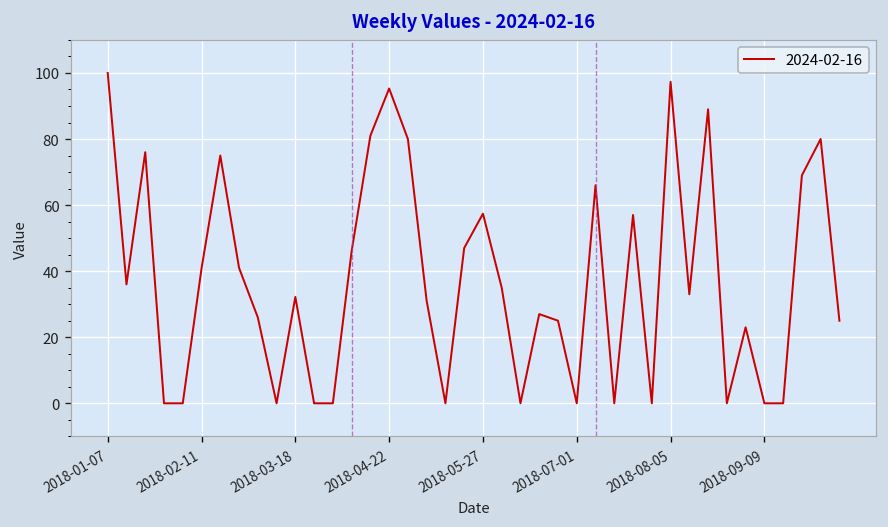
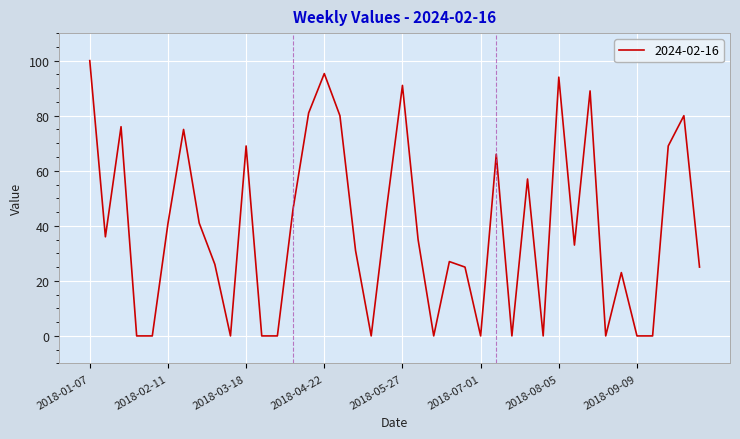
2018-03-18: 32 -> 69
2018-05-27: 57 -> 91
2018-08-05: 97 -> 94
